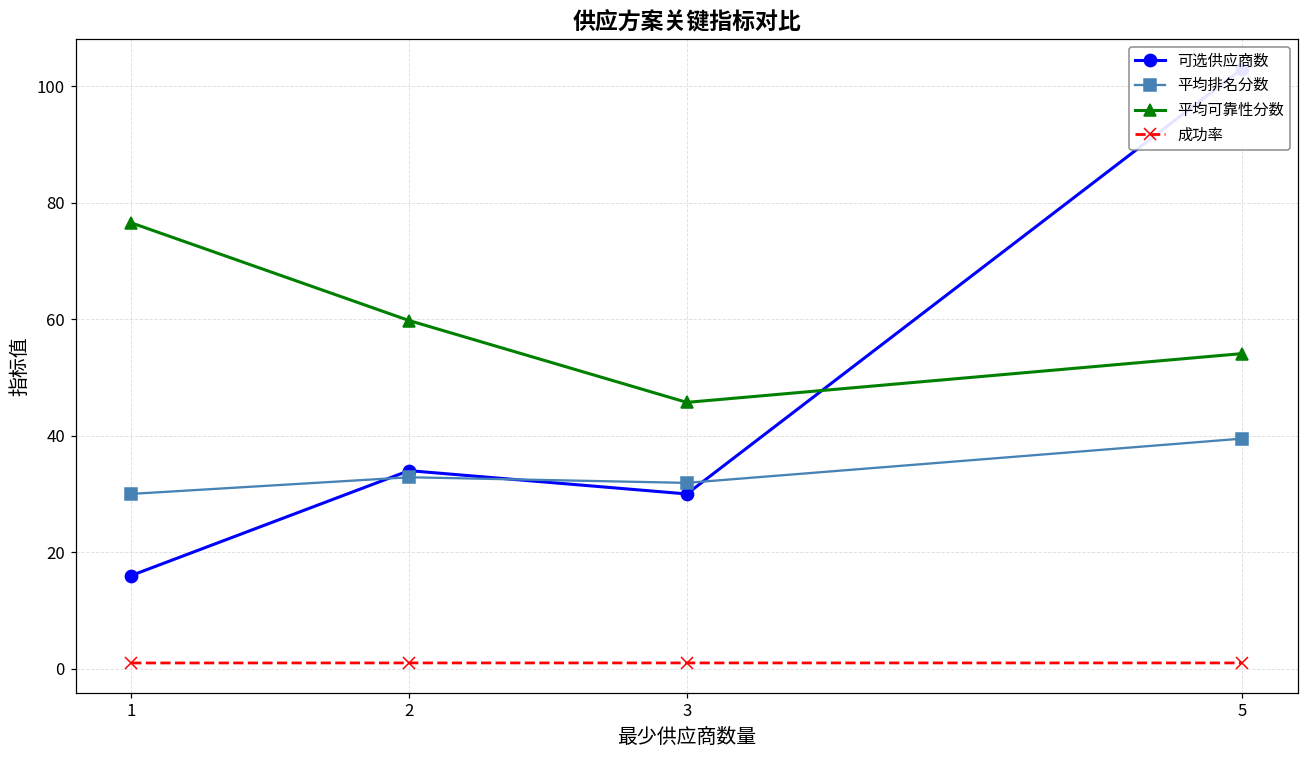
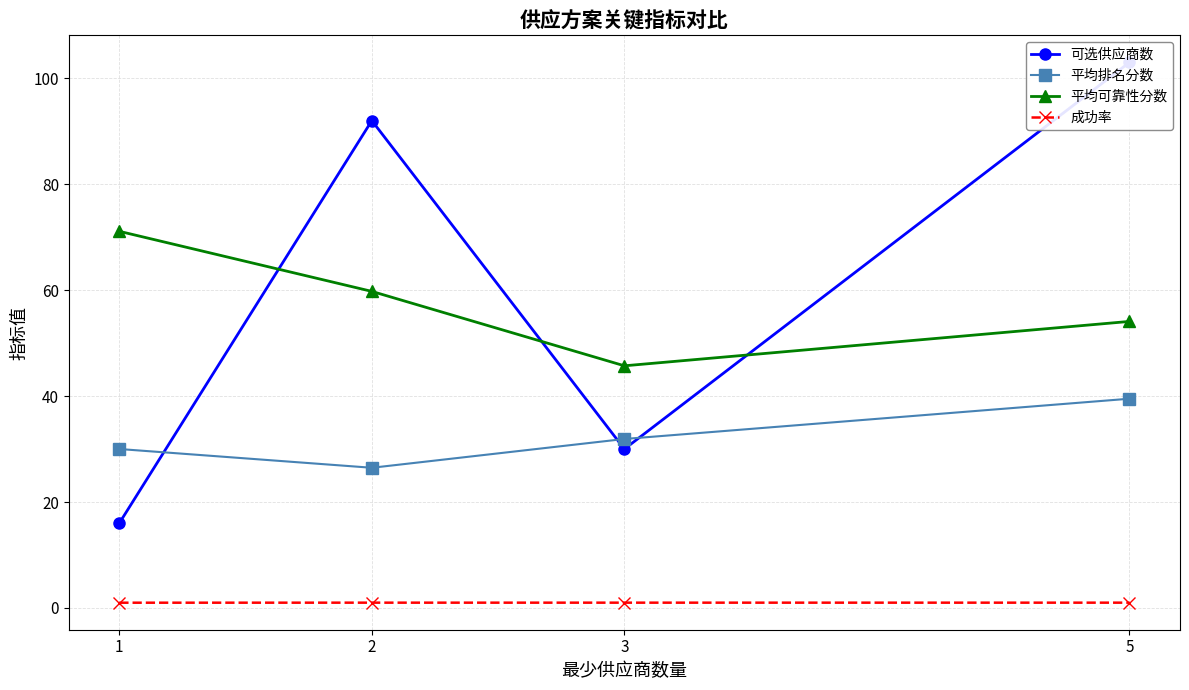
平均可靠性分数, 1: 77 -> 71
可选供应商数, 2: 34 -> 92
平均排名分数, 2: 33 -> 26
